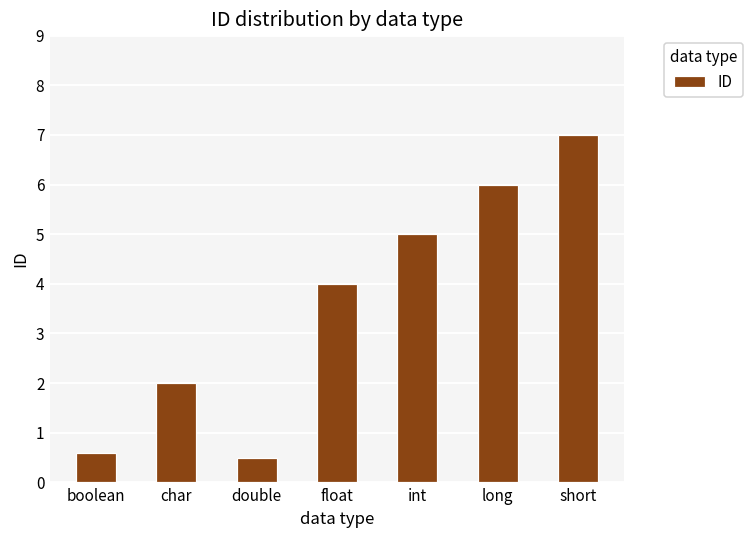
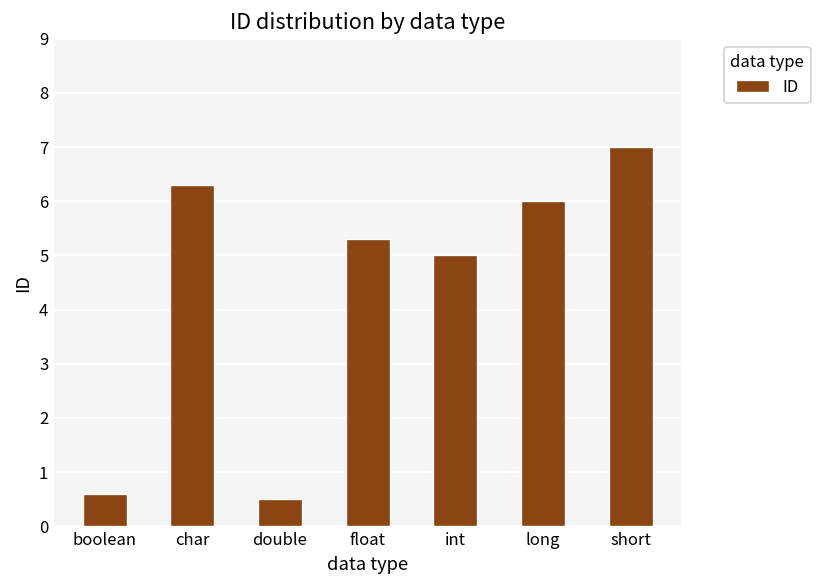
char: 2.0 -> 6.3
float: 4.0 -> 5.3
